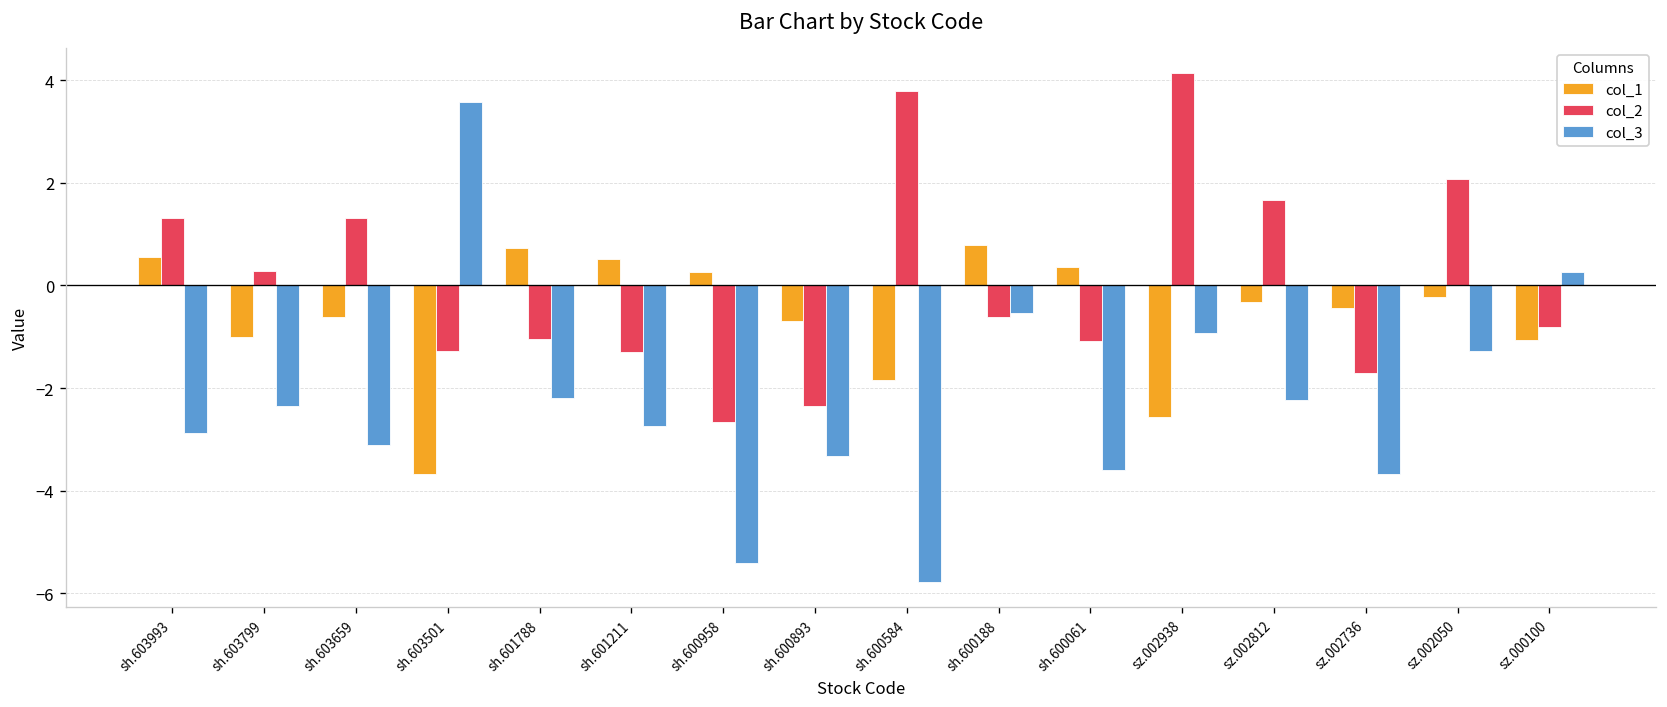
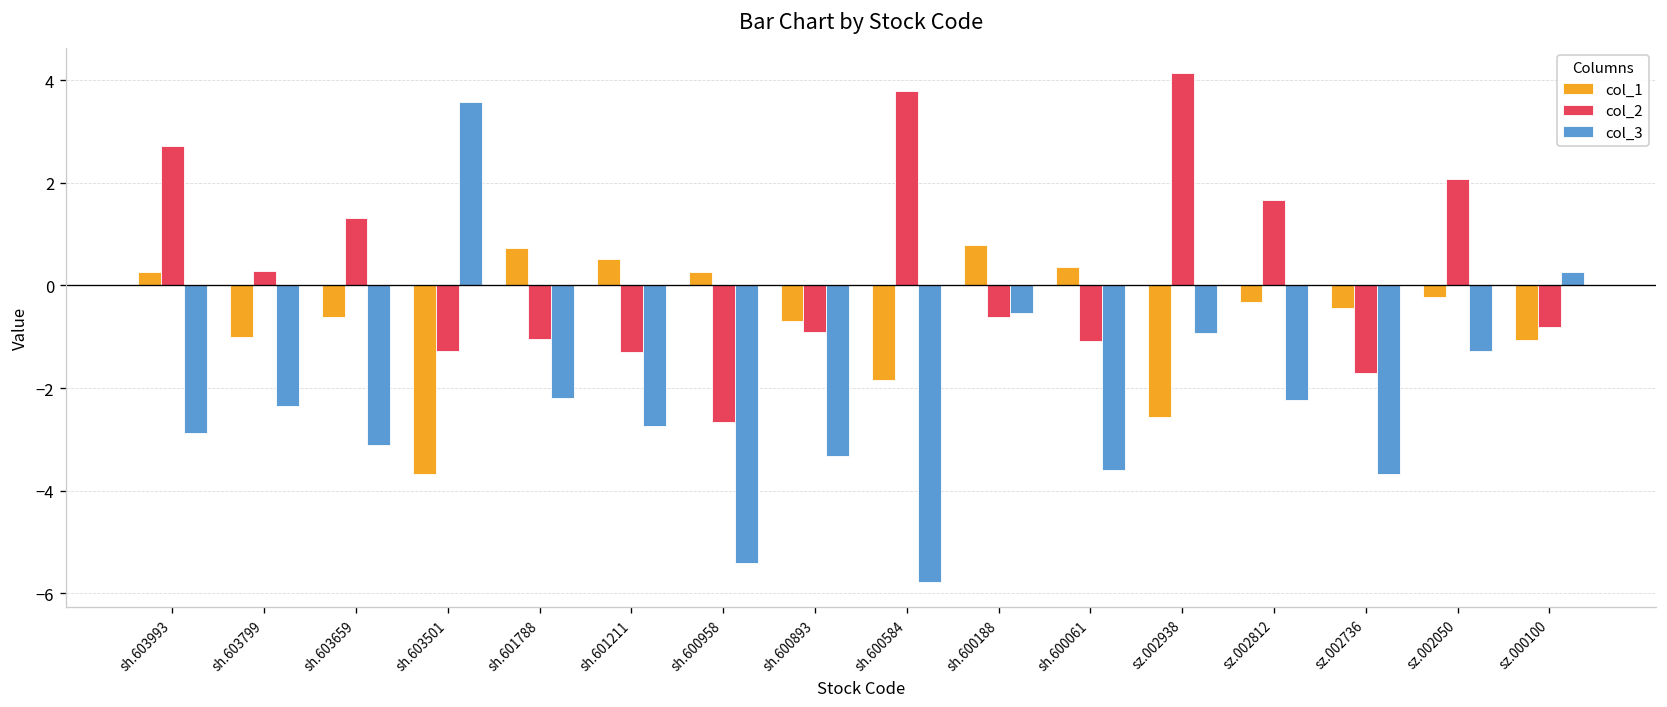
col_1, sh.603993: 0.6 -> 0.3
col_2, sh.603993: 1.3 -> 2.7
col_2, sh.600893: -2.4 -> -0.9
